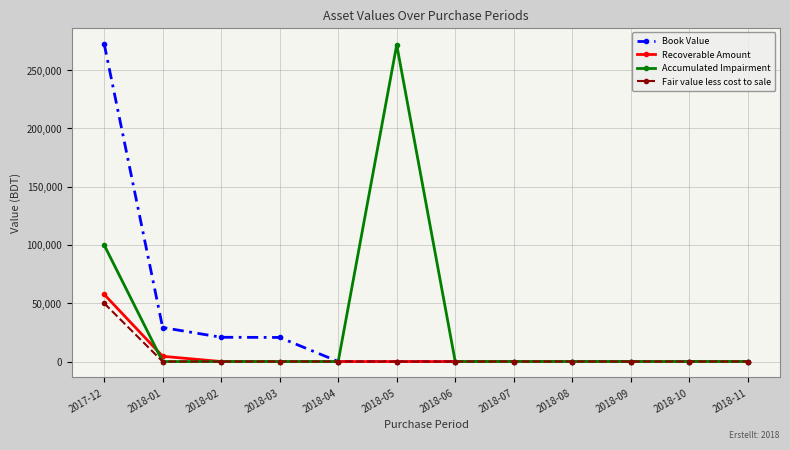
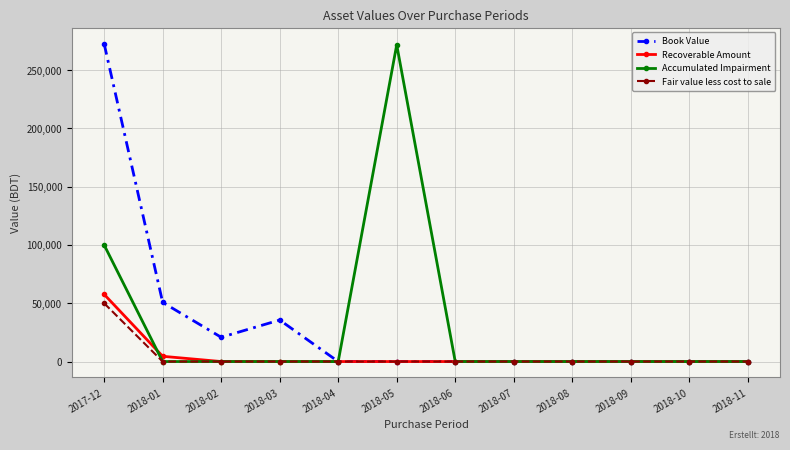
Book Value, 2018-01: 29,000 -> 51,000
Book Value, 2018-03: 21,000 -> 36,000
